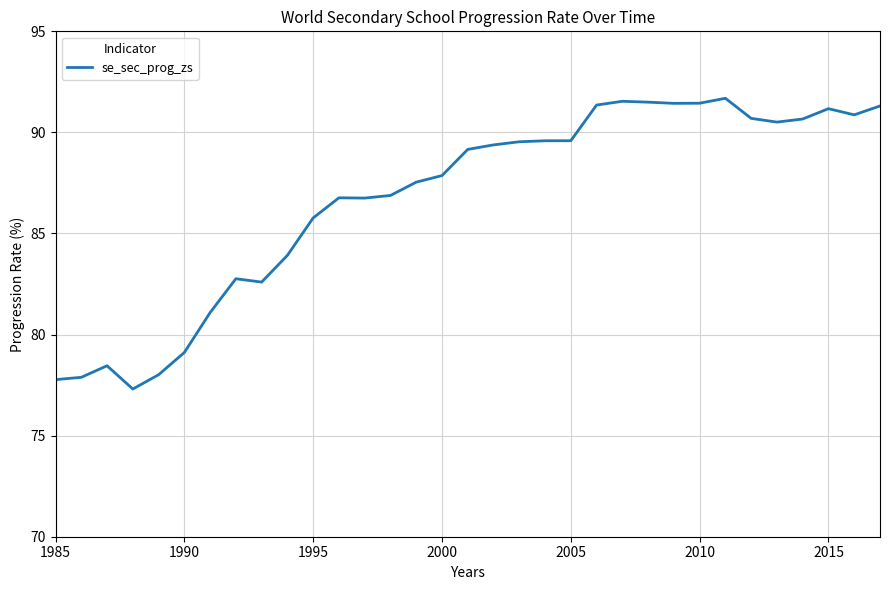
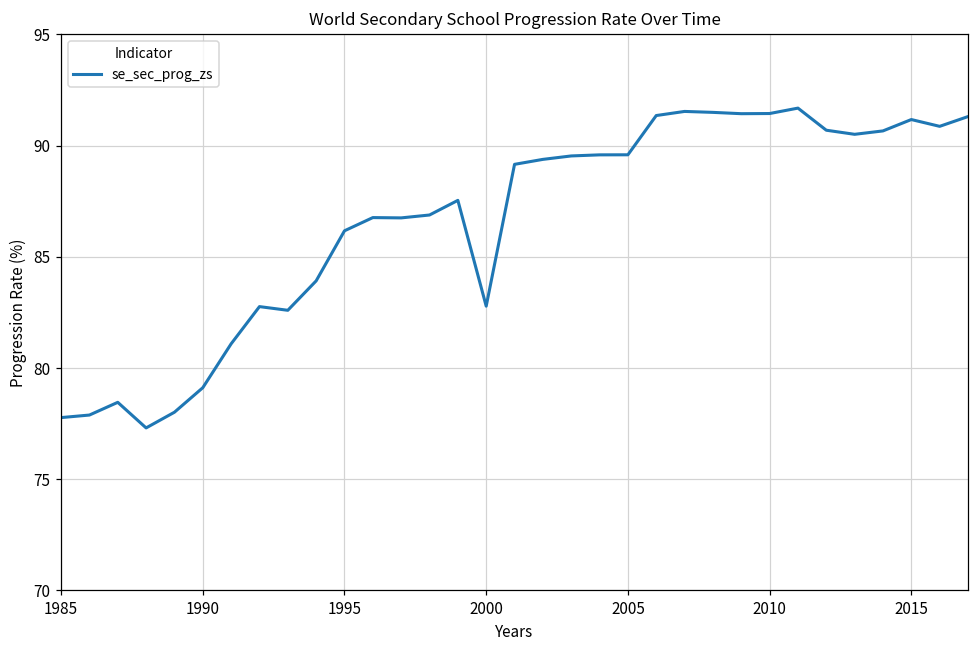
1995: 85.8 -> 86.2
2000: 87.9 -> 82.8
